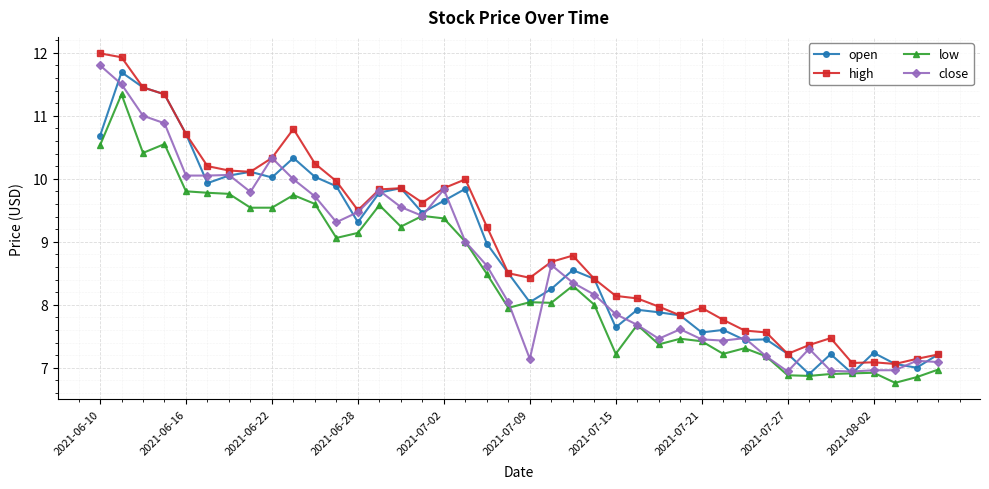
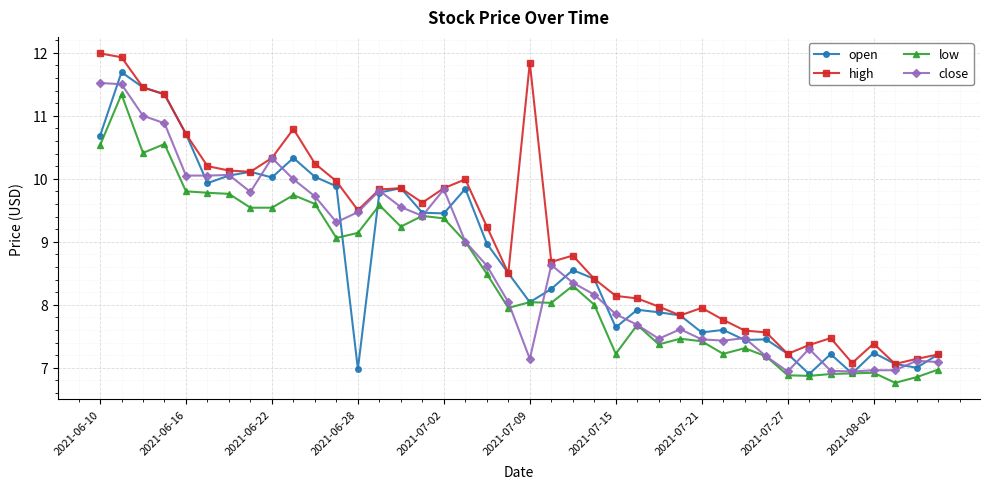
close, 2021-06-10: 11.8 -> 11.5
open, 2021-06-28: 9.3 -> 7.0
open, 2021-07-02: 9.7 -> 9.5
high, 2021-07-09: 8.4 -> 11.8
high, 2021-08-02: 7.1 -> 7.4
